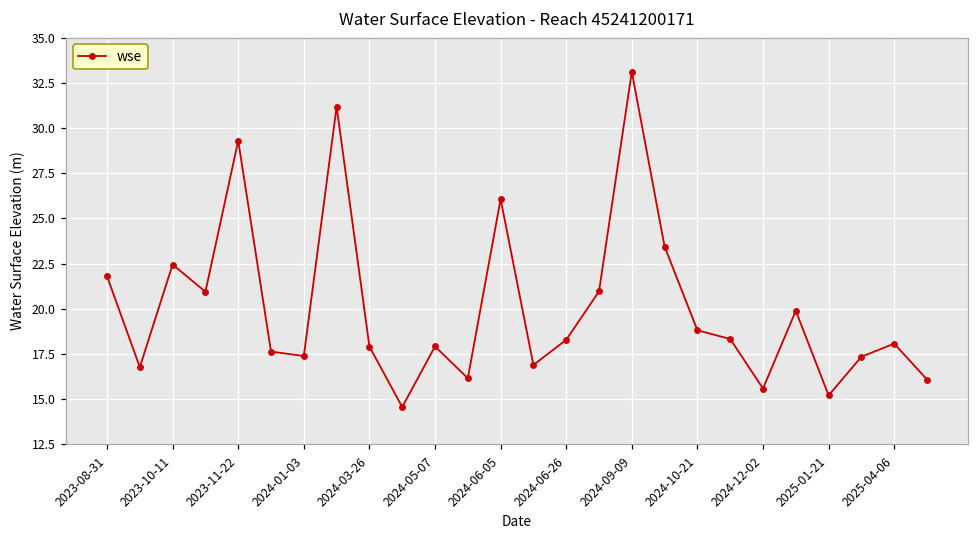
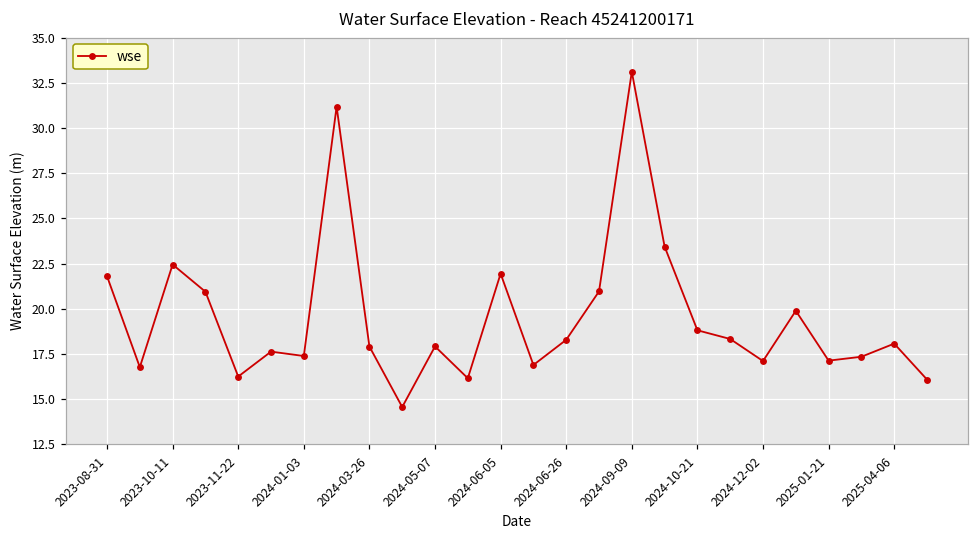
2023-11-22: 29.3 -> 16.3
2024-06-05: 26.1 -> 21.9
2024-12-02: 15.6 -> 17.1
2025-01-21: 15.2 -> 17.1
